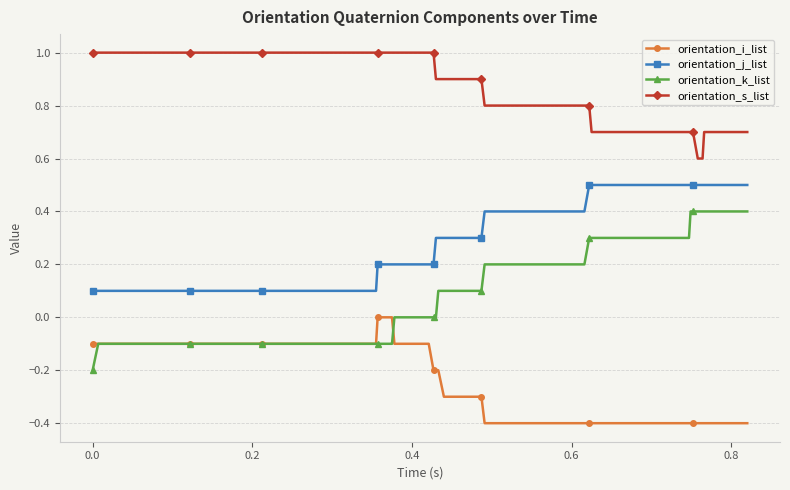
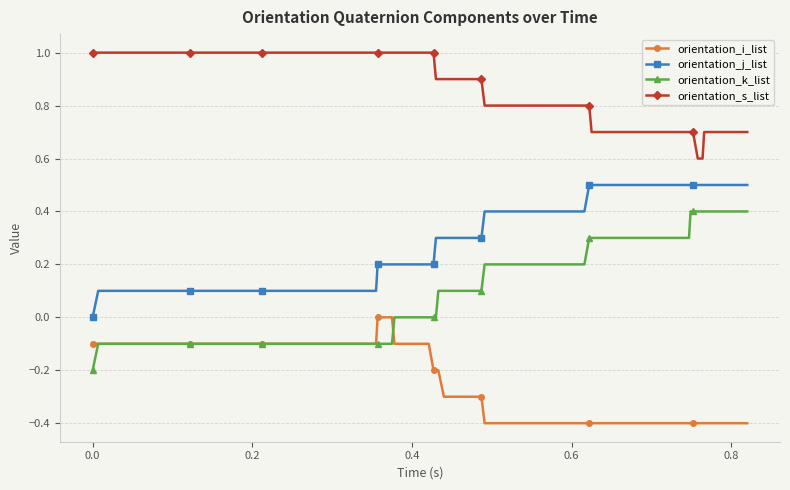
orientation_j_list, 0.0: 0.1 -> 0.0
